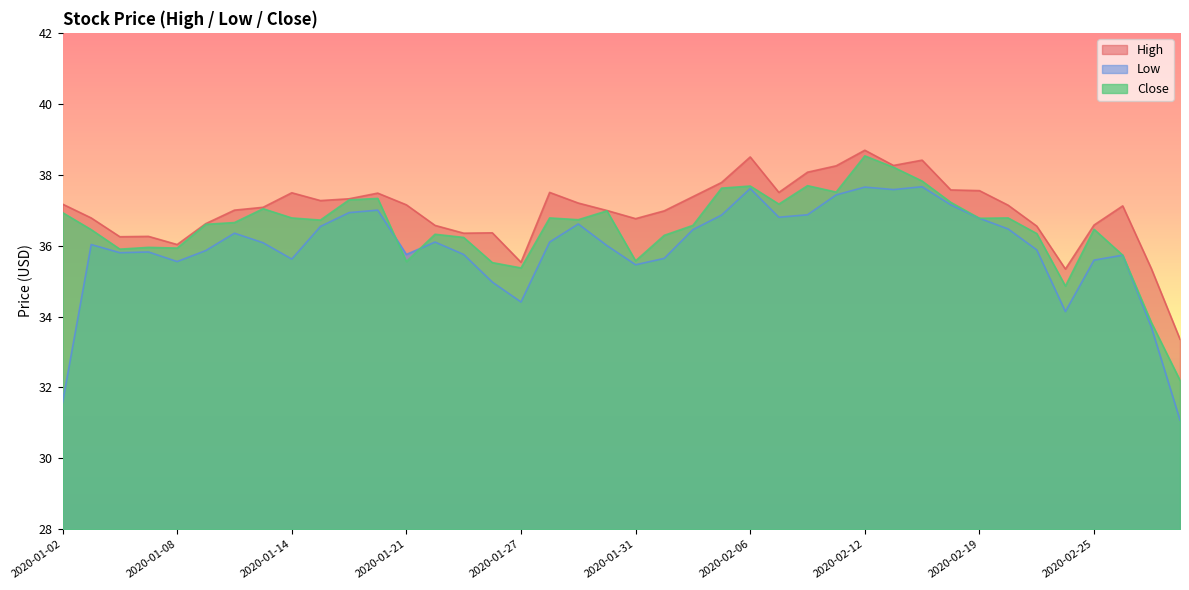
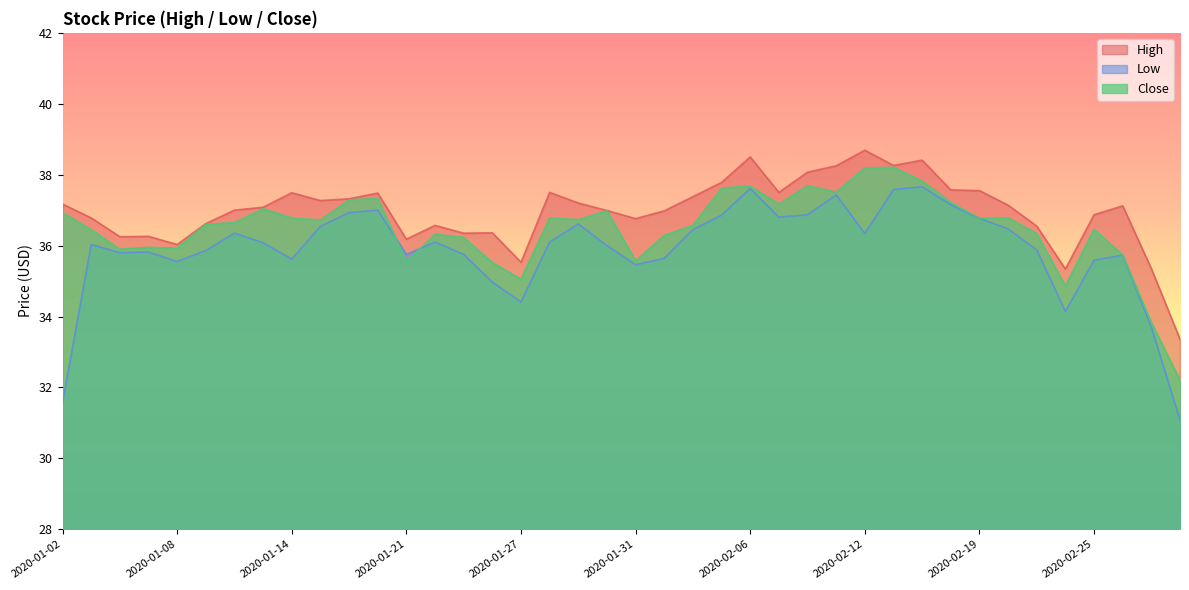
High, 2020-01-21: 37.2 -> 36.2
Close, 2020-01-27: 35.4 -> 35.1
Low, 2020-02-12: 37.7 -> 36.3
Close, 2020-02-12: 38.5 -> 38.2
High, 2020-02-25: 36.6 -> 36.9
